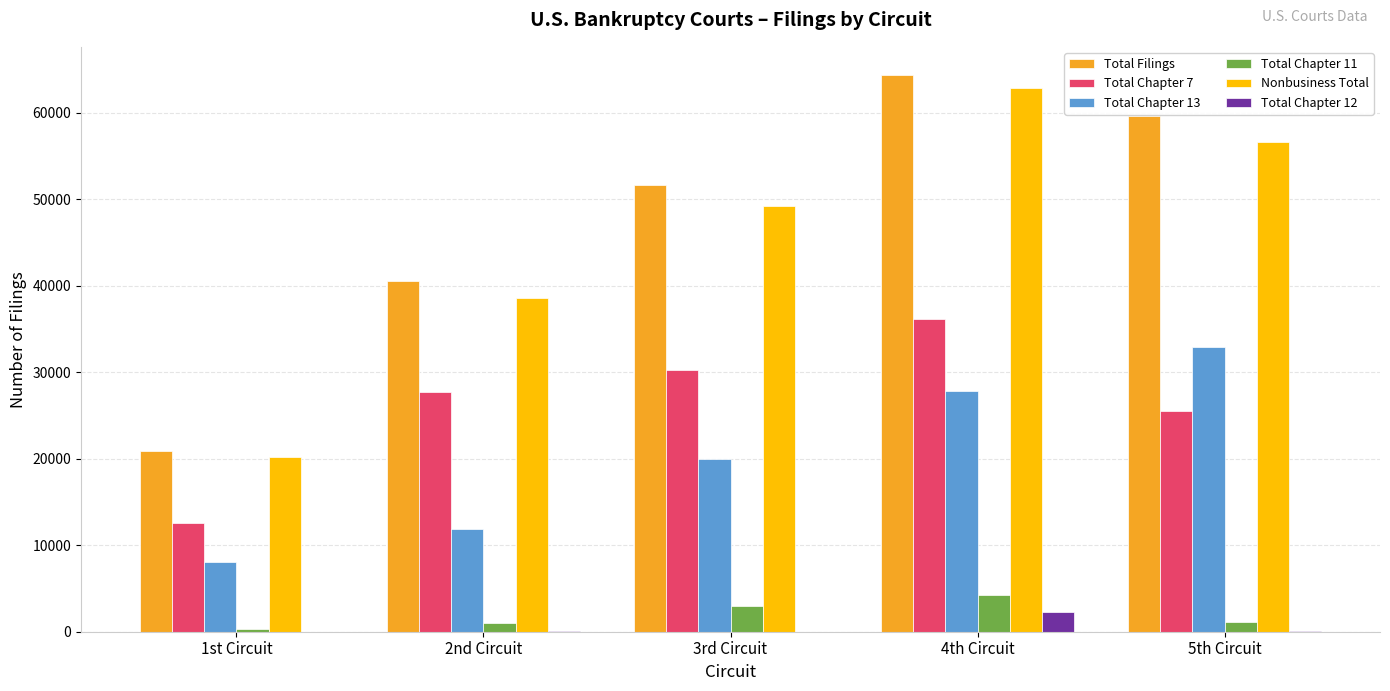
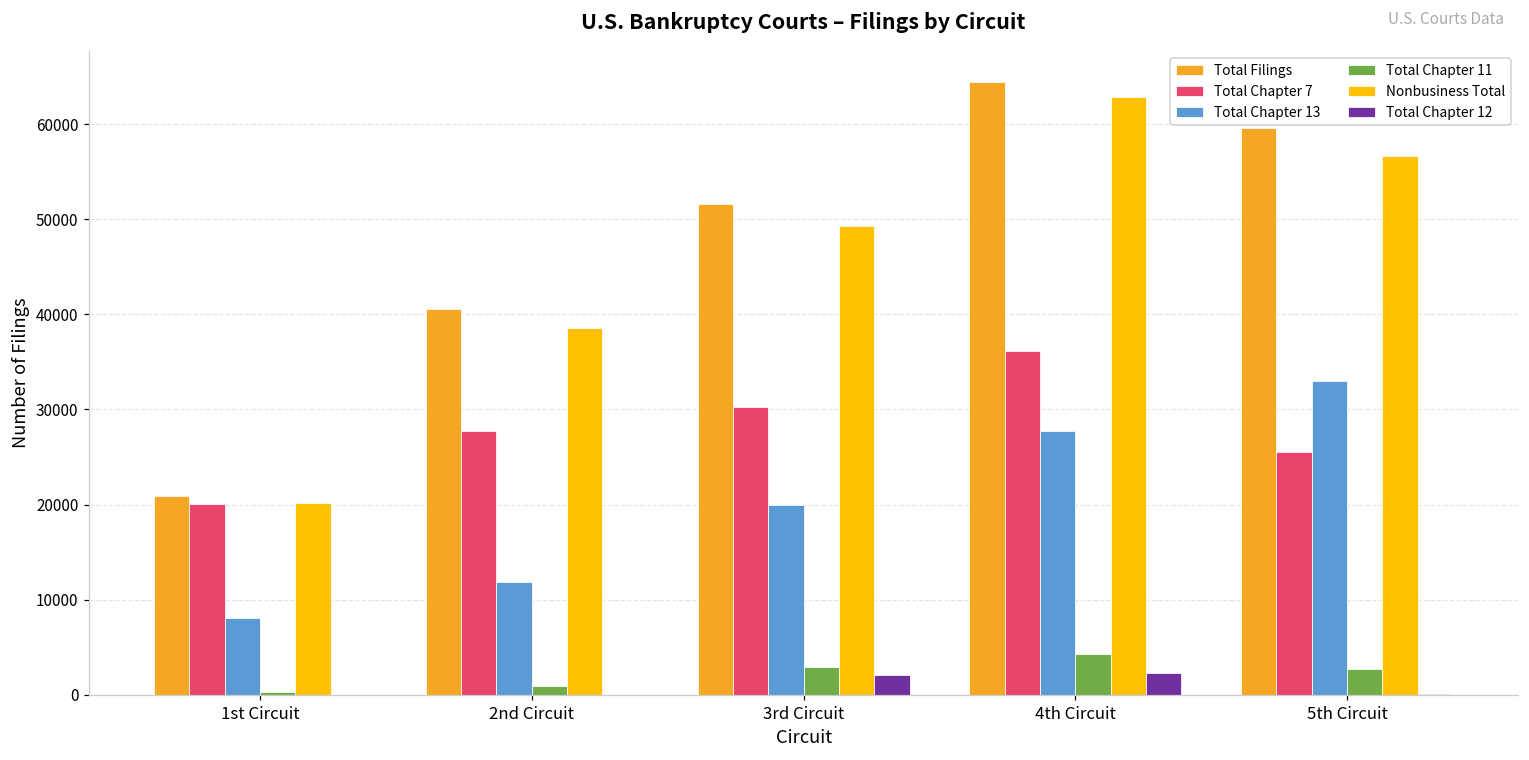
Total Chapter 7, 1st Circuit: 13000 -> 20000
Total Chapter 12, 3rd Circuit: 0 -> 2000
Total Chapter 11, 5th Circuit: 1000 -> 3000
